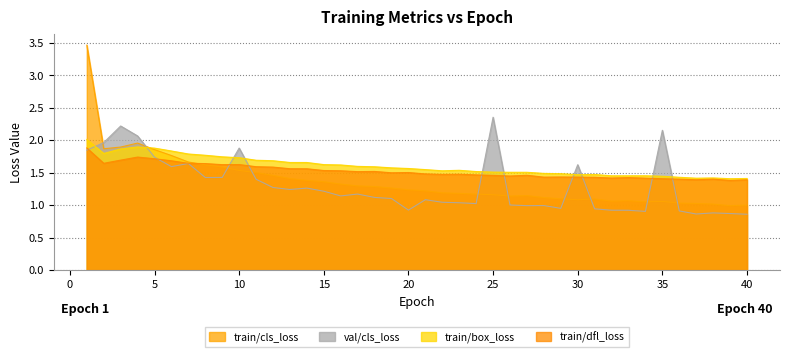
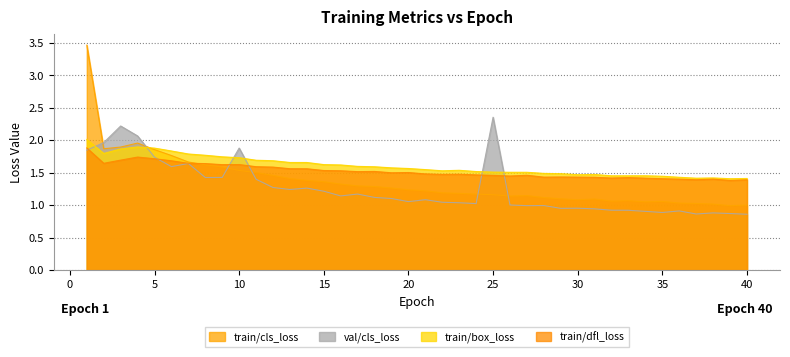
val/cls_loss, 20: 0.9 -> 1.1
val/cls_loss, 30: 1.6 -> 1.0
val/cls_loss, 35: 2.2 -> 0.9
